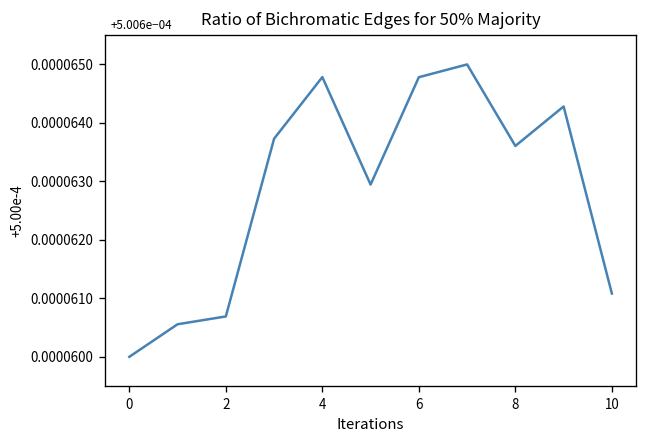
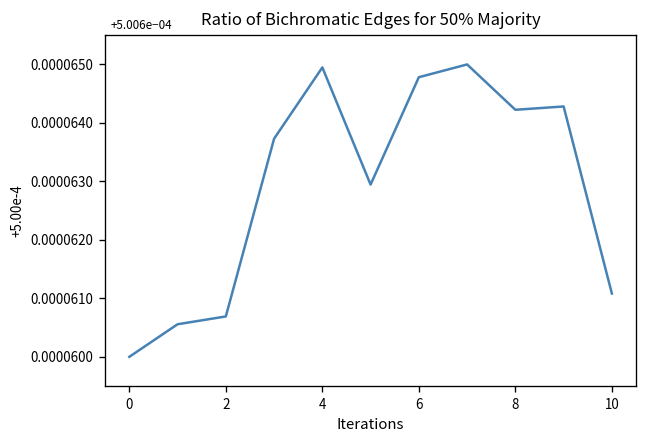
4: 0.0000648 -> 0.0000649
8: 0.0000636 -> 0.0000642
